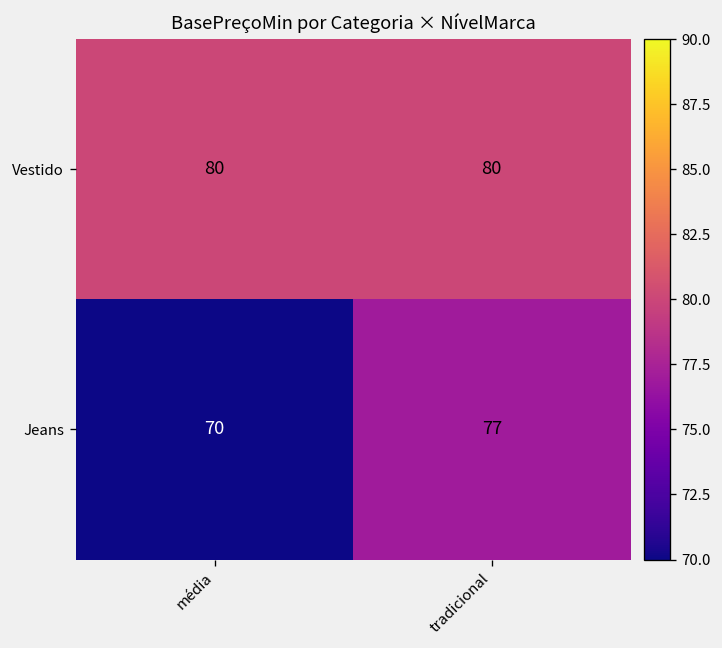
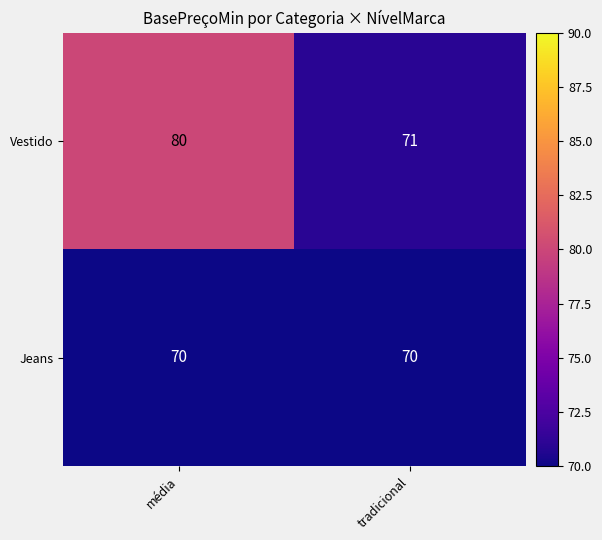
Vestido, tradicional: 80 -> 71
Jeans, tradicional: 77 -> 70
